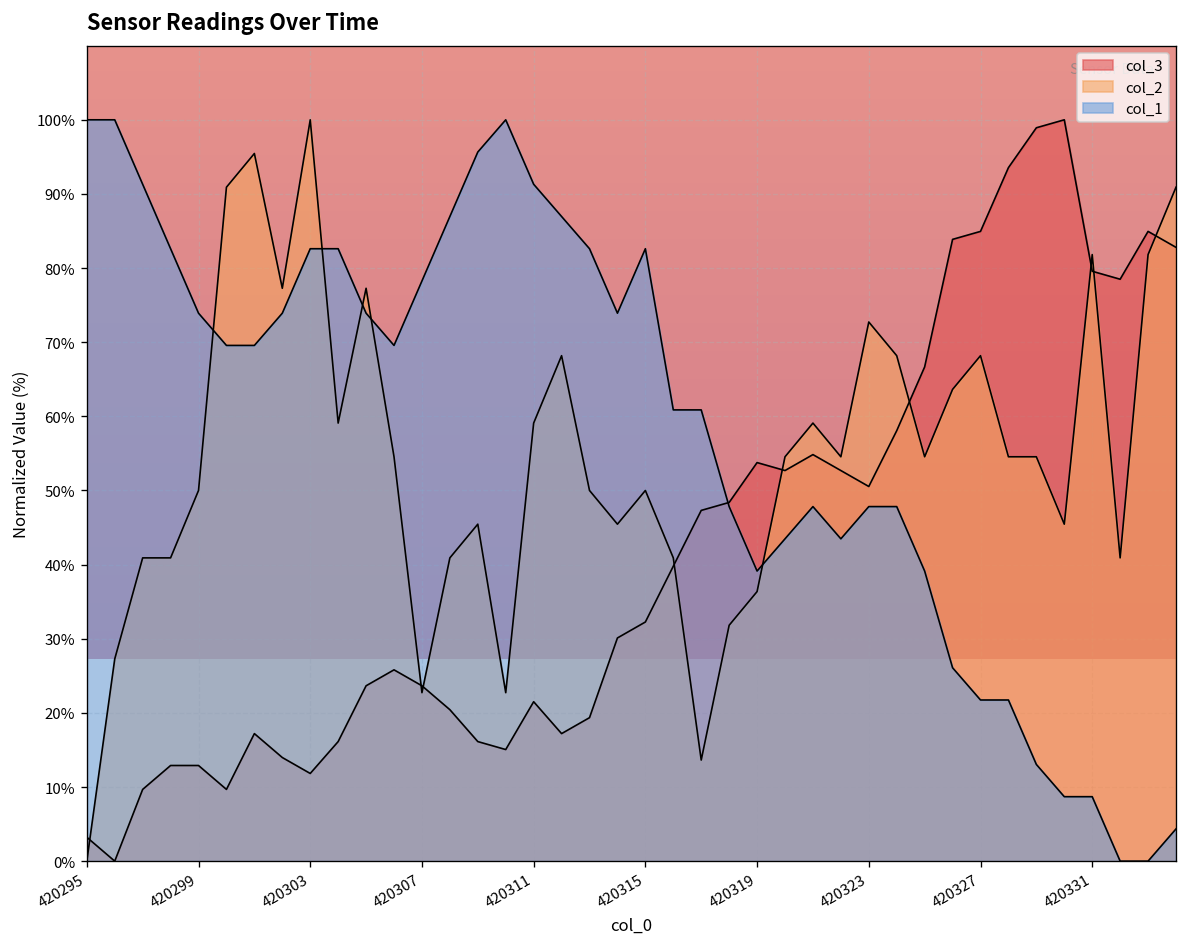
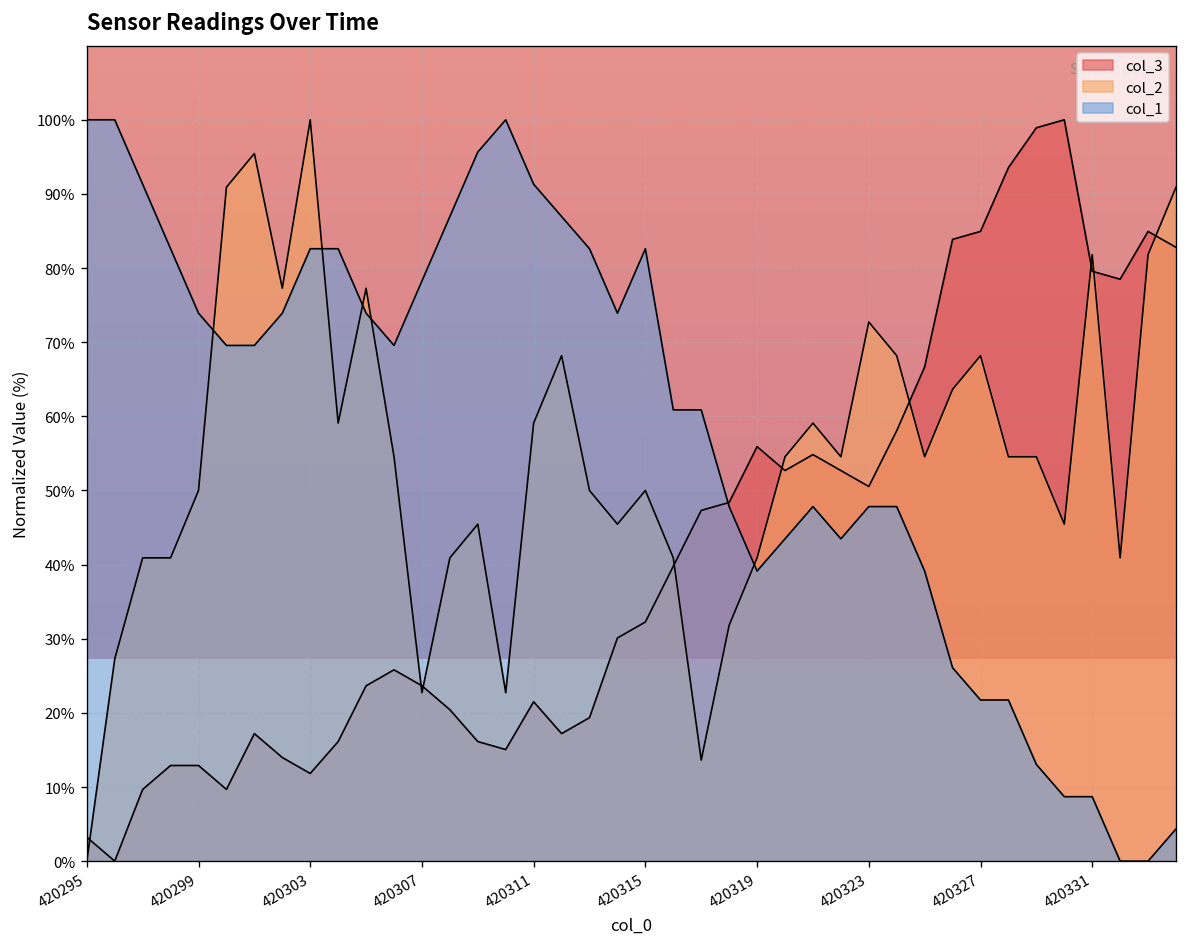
col_3, 420319: 54% -> 56%
col_2, 420319: 36% -> 41%
